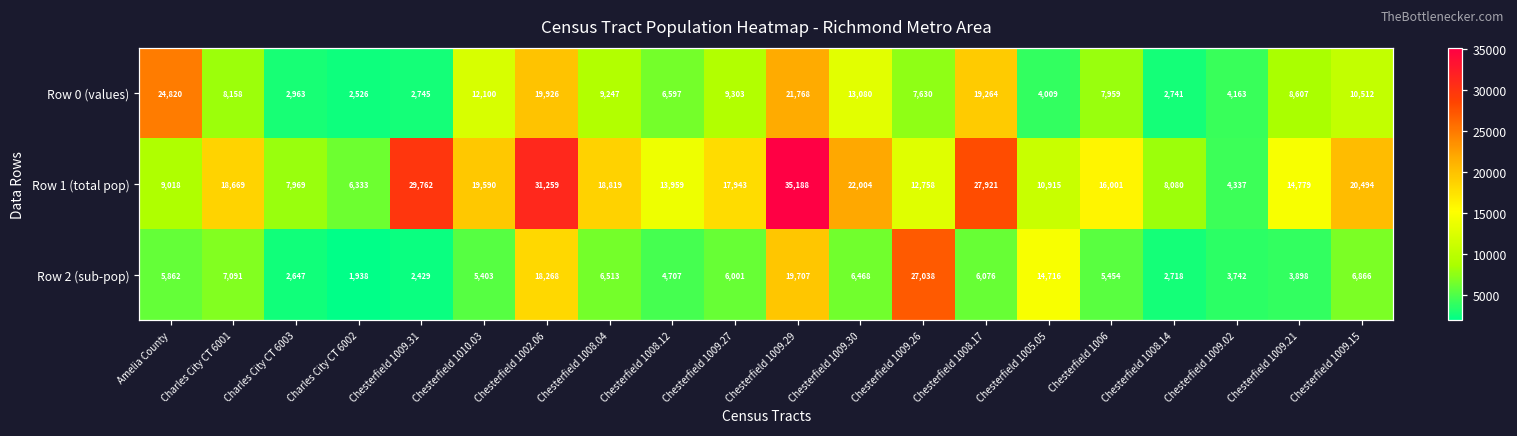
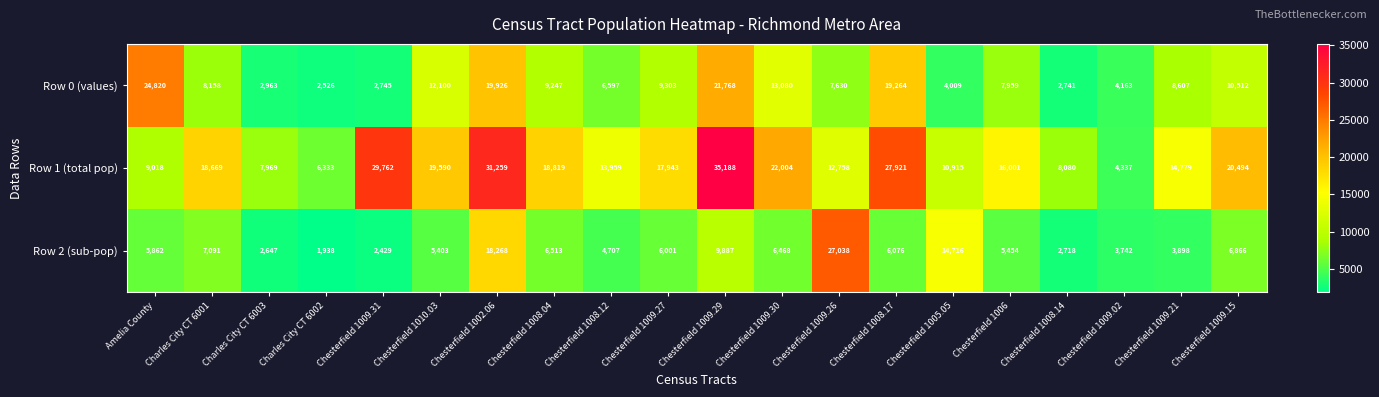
Row 2 (sub-pop), Chesterfield 1009.29: 19,707 -> 9,887
